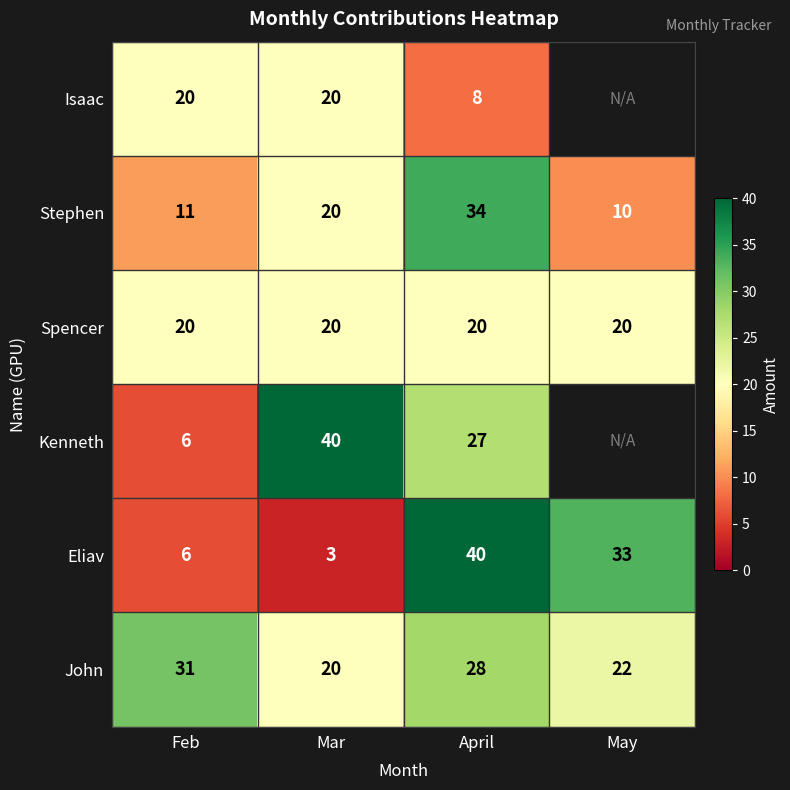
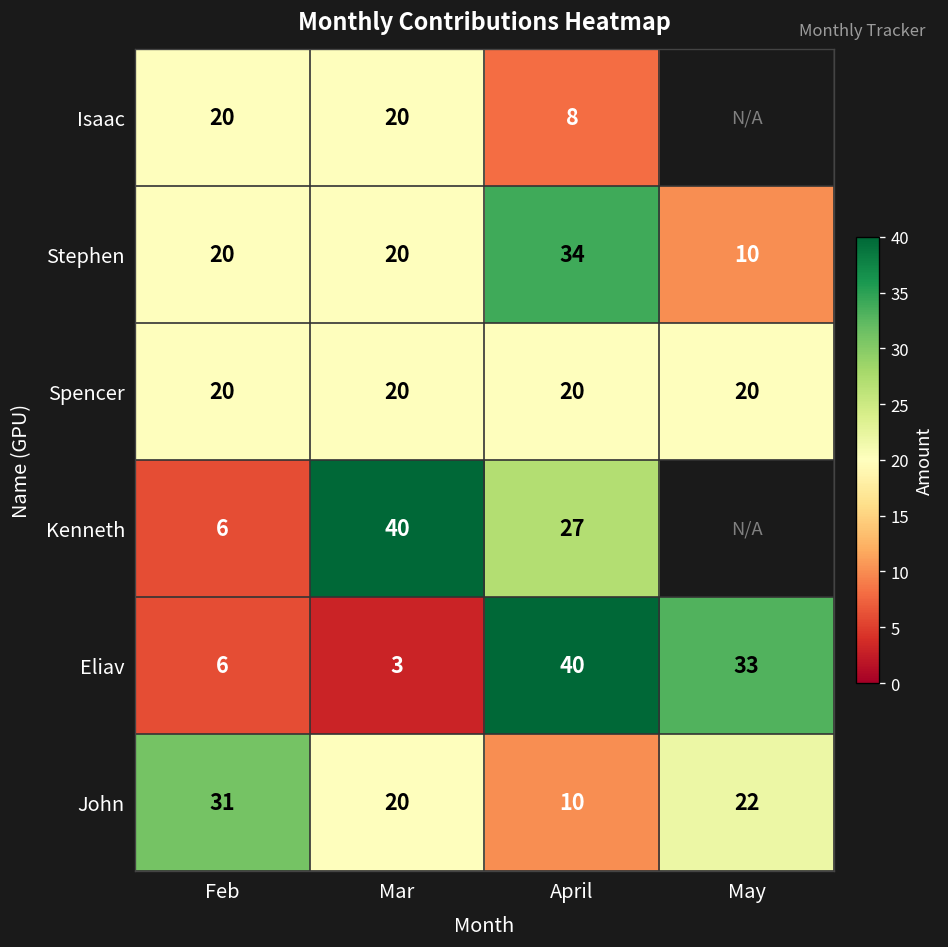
Stephen, Feb: 11 -> 20
John, April: 28 -> 10
